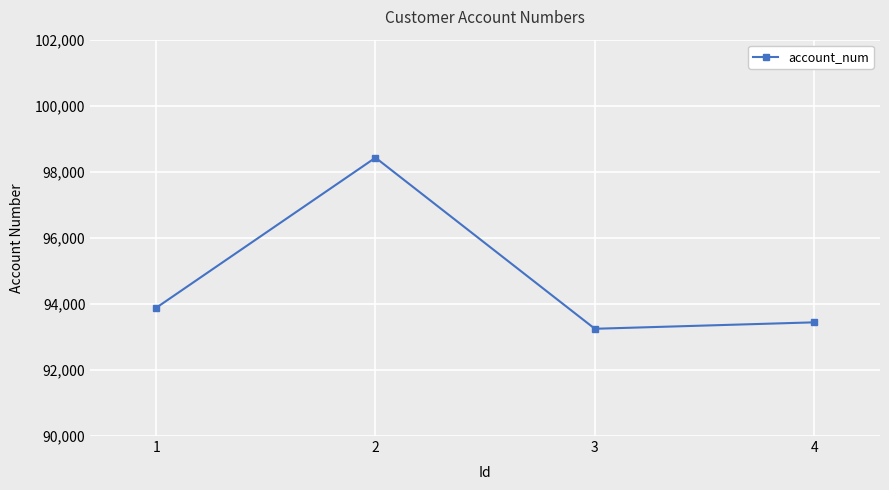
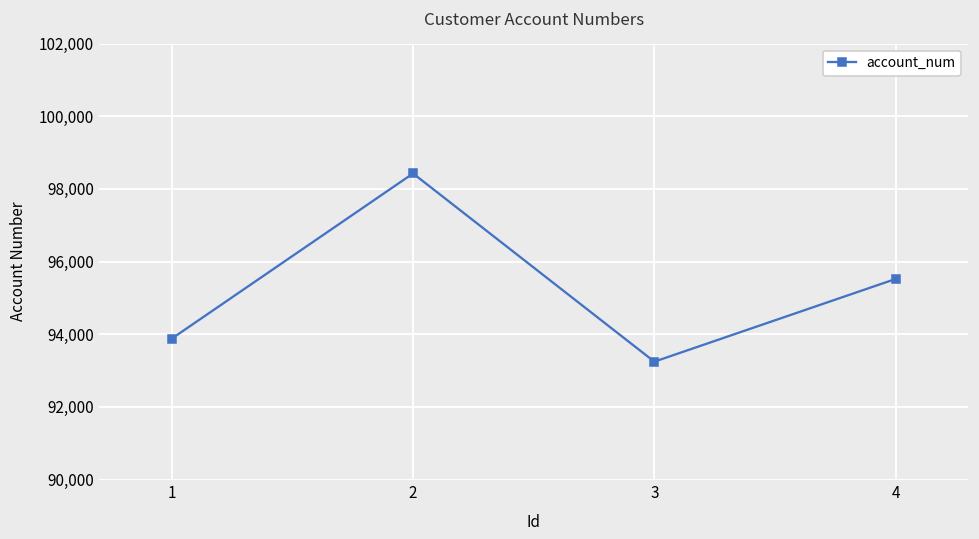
4: 93,400 -> 95,500
